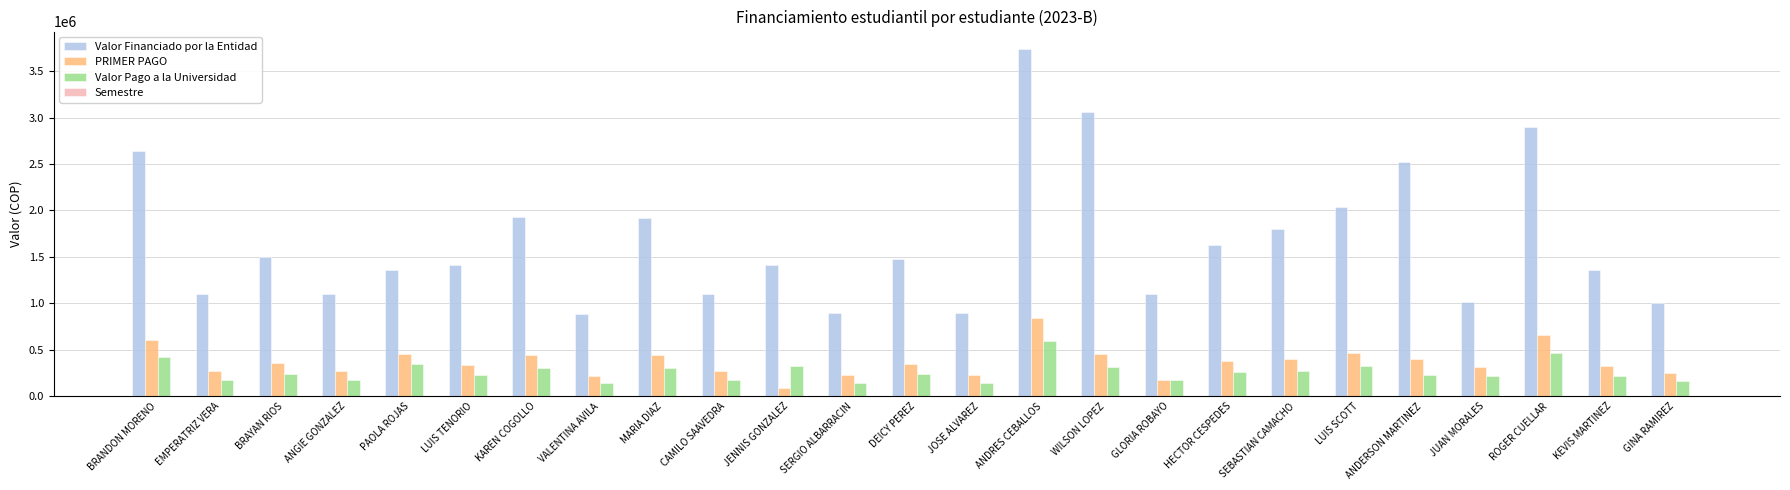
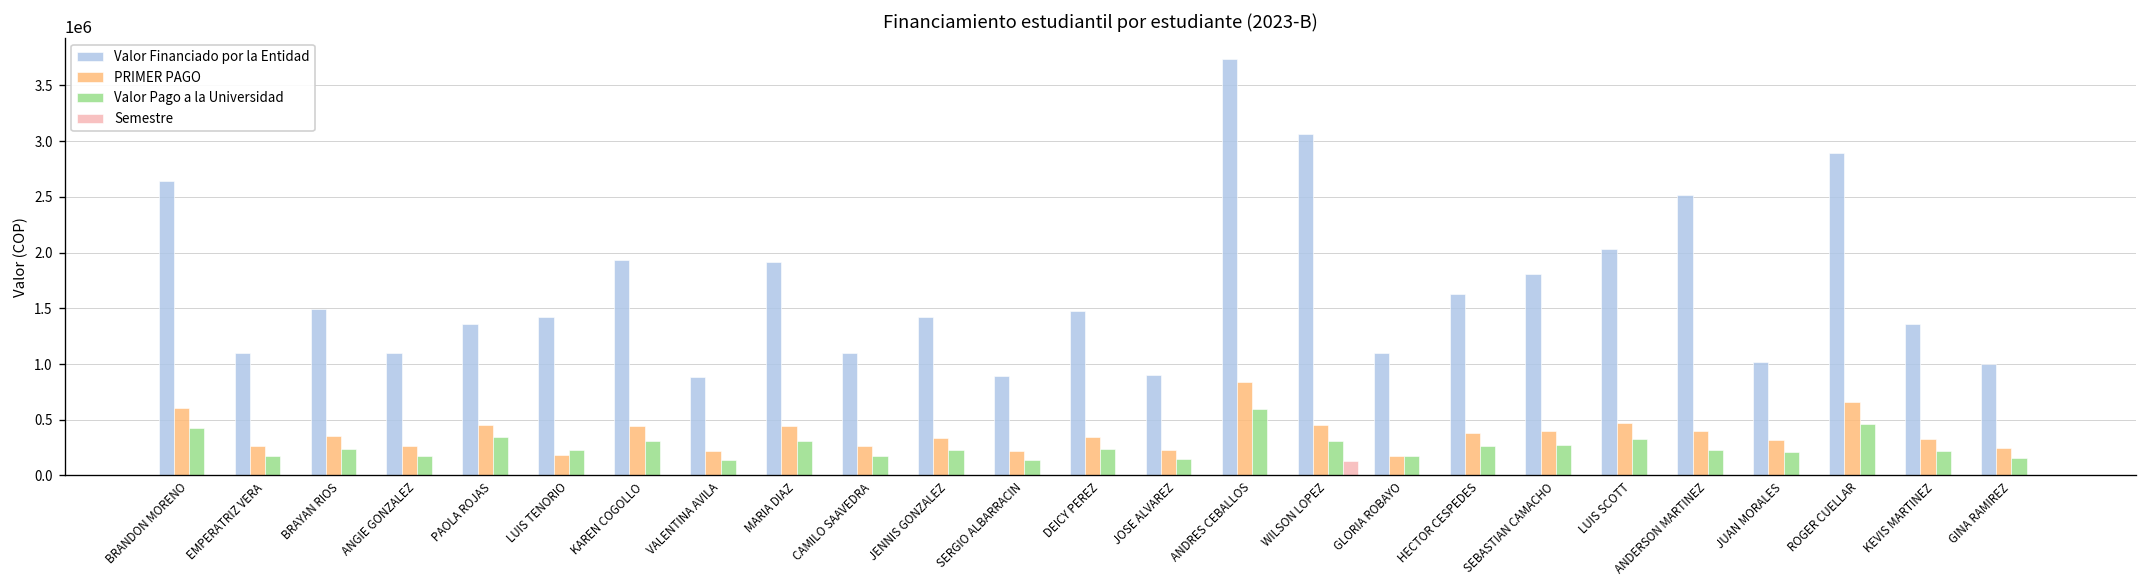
PRIMER PAGO, LUIS TENORIO: 300000 -> 200000
PRIMER PAGO, JENNIS GONZALEZ: 100000 -> 300000
Valor Pago a la Universidad, JENNIS GONZALEZ: 300000 -> 200000
Semestre, WILSON LOPEZ: 0 -> 100000
